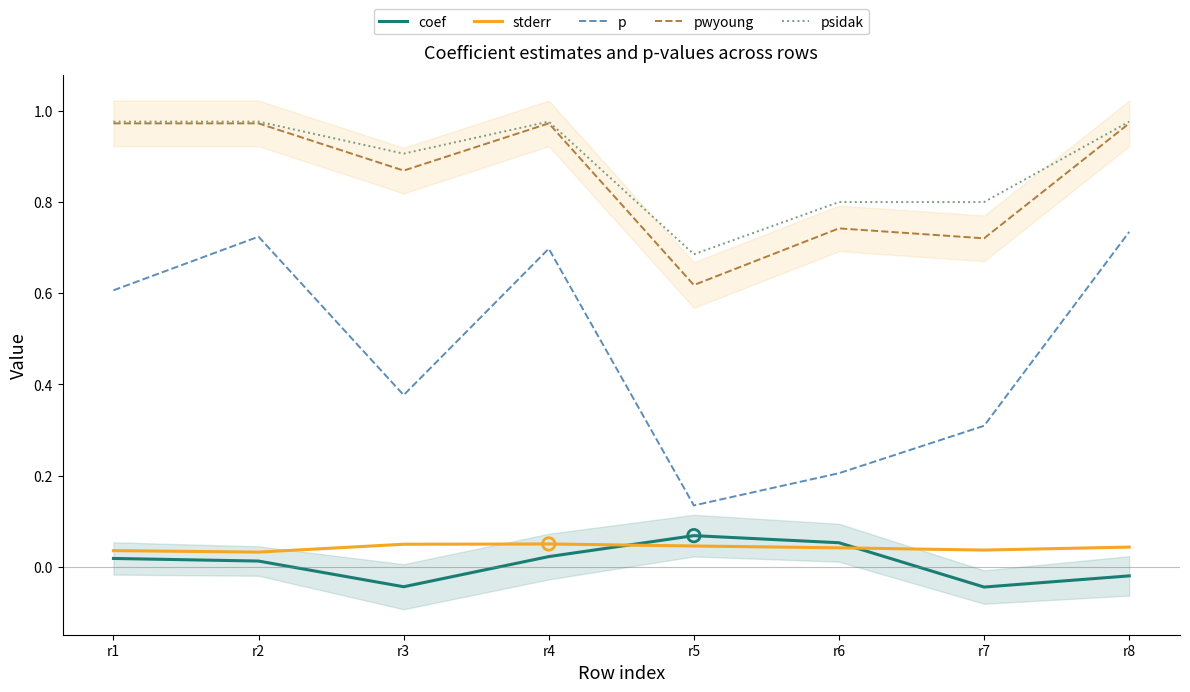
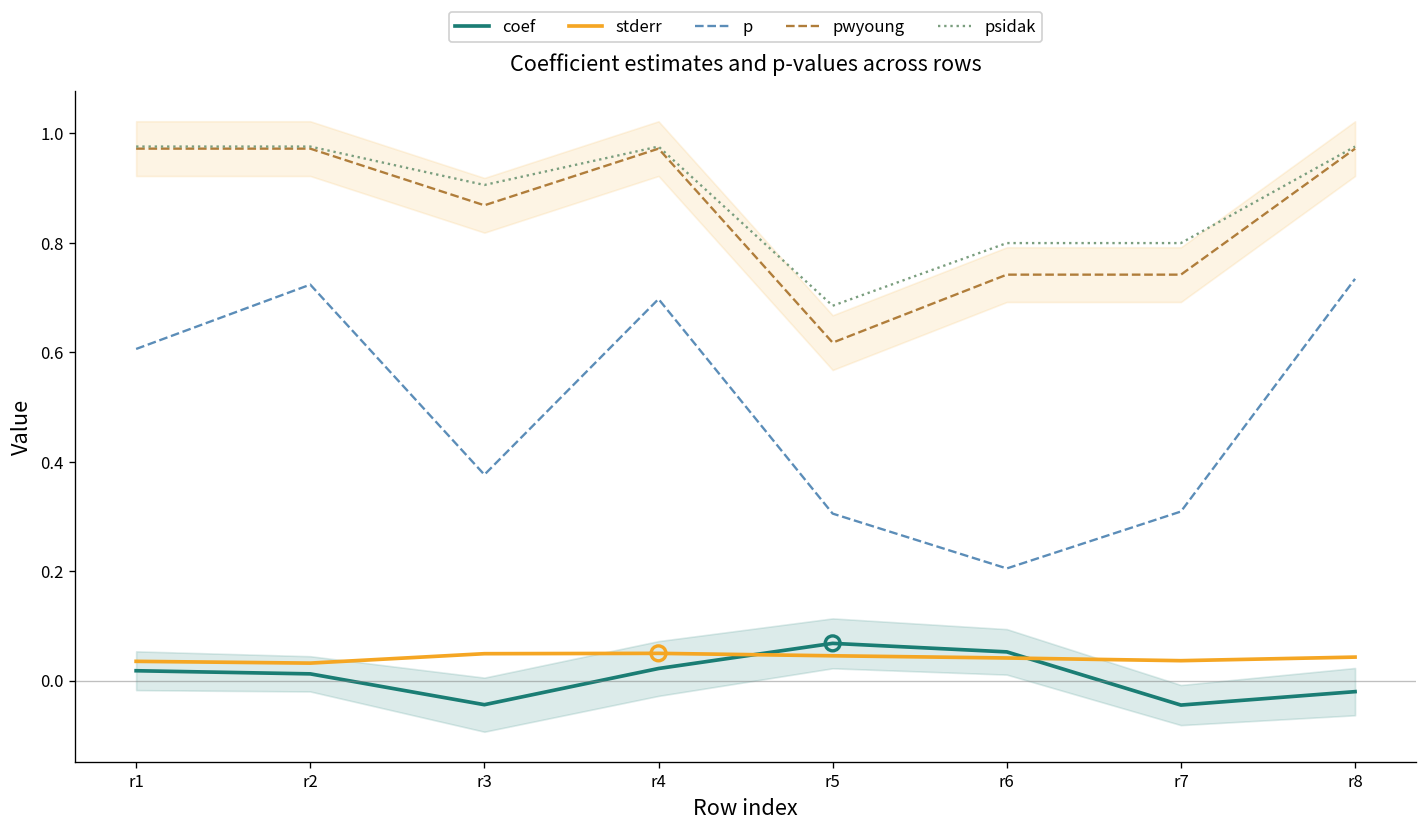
p, r5: 0.13 -> 0.31
pwyoung, r7: 0.72 -> 0.74
